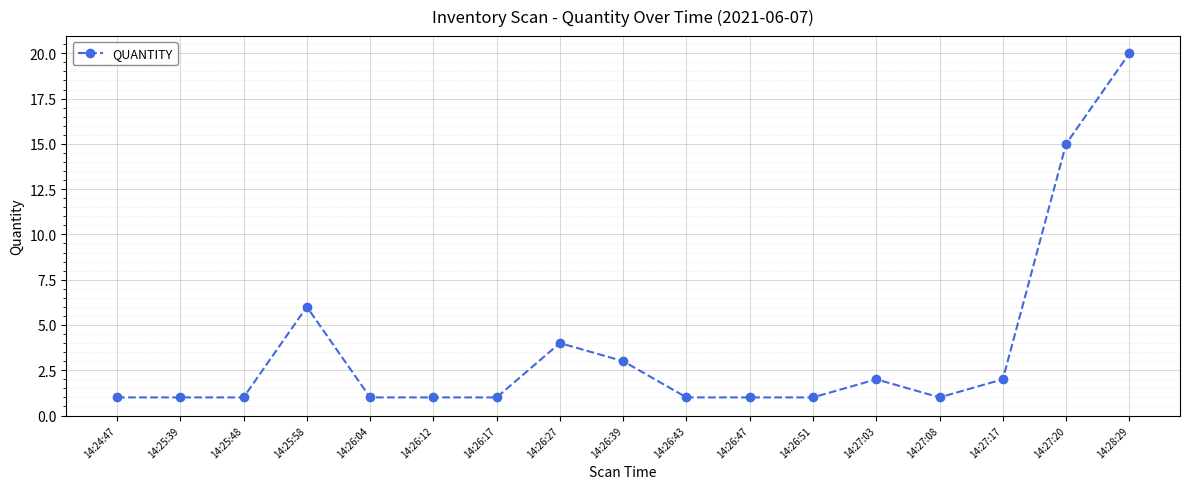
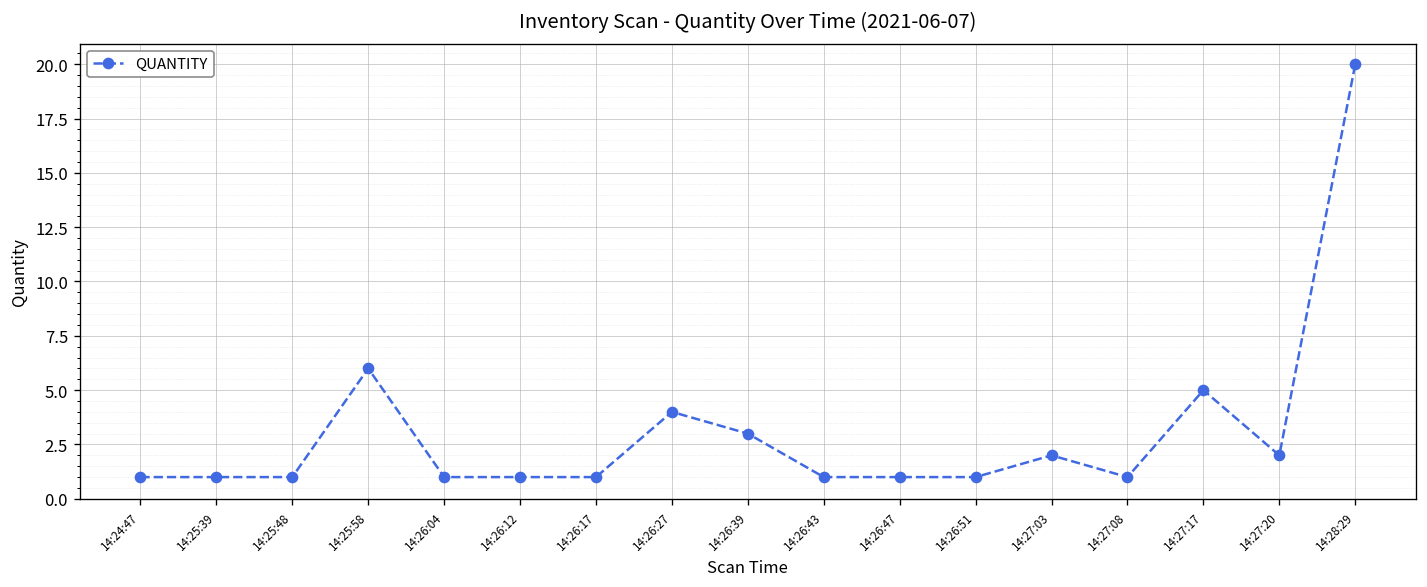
14:27:17: 2 -> 5
14:27:20: 15 -> 2
